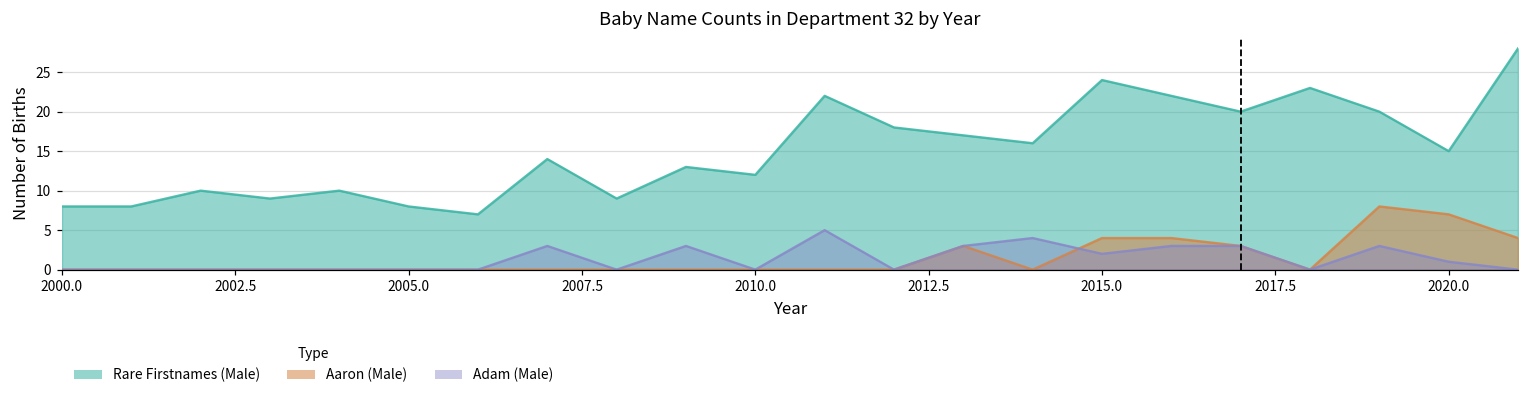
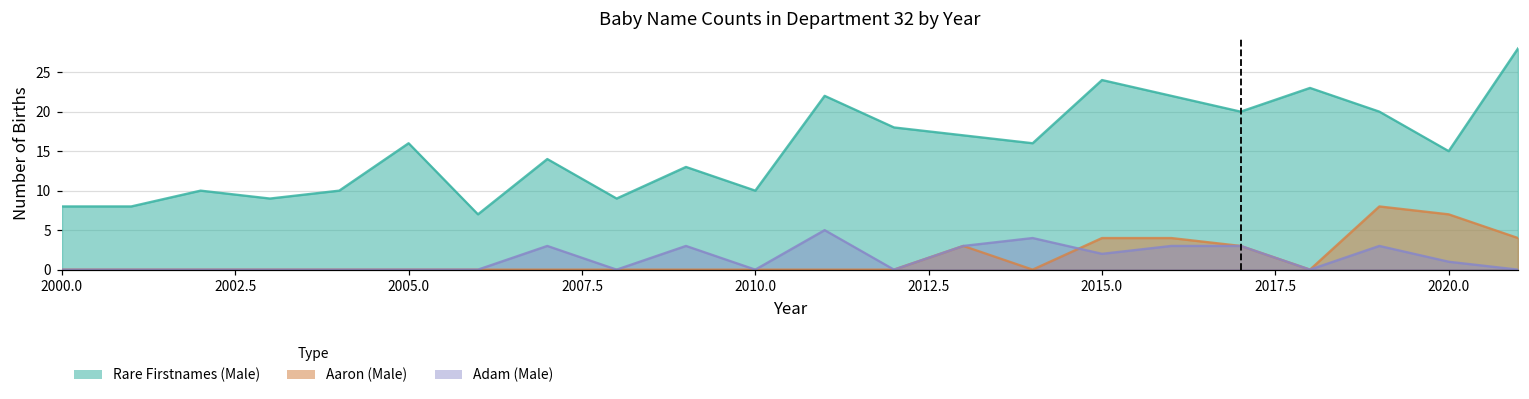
Rare Firstnames (Male), 2005.0: 8 -> 16
Rare Firstnames (Male), 2010.0: 12 -> 10
